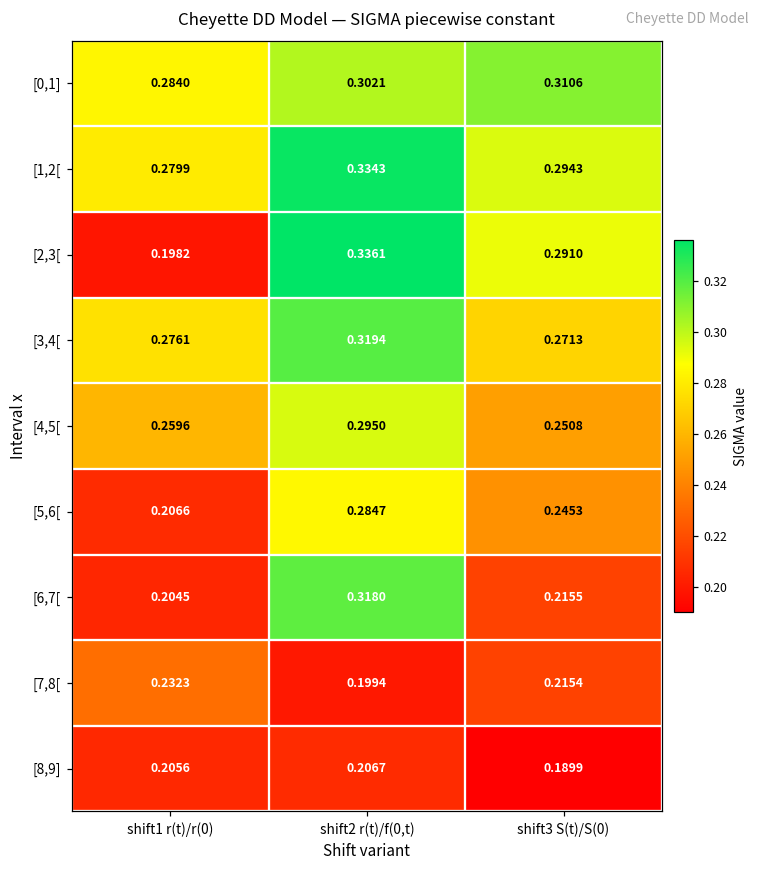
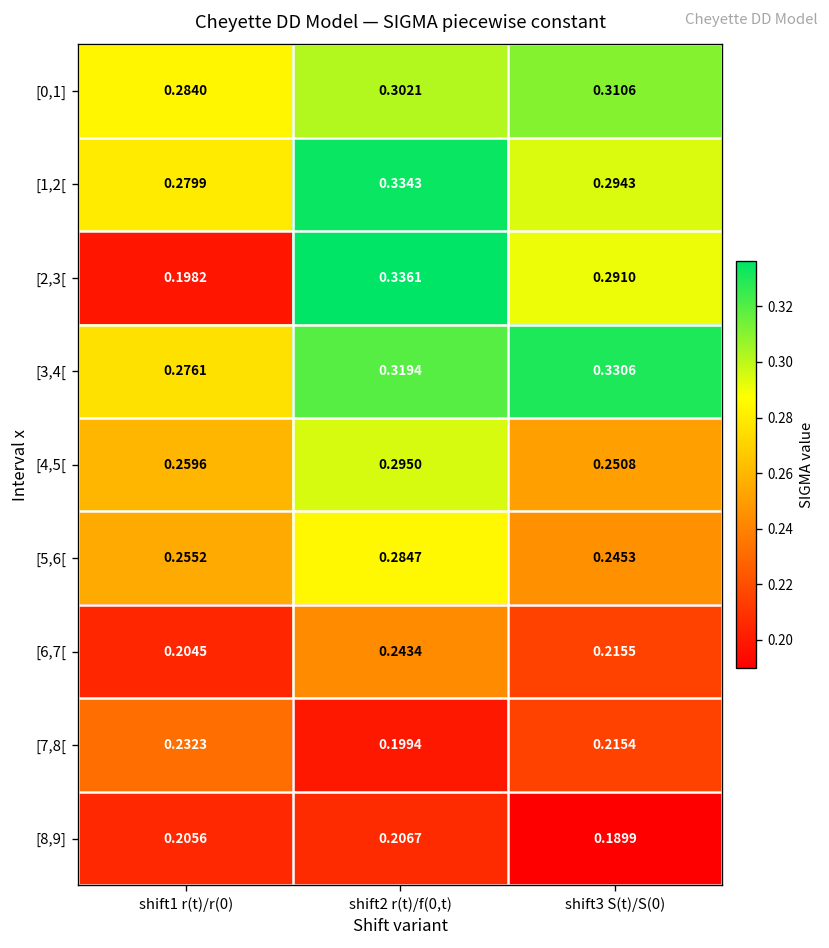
[3,4[, shift3 S(t)/S(0): 0.2713 -> 0.3306
[5,6[, shift1 r(t)/r(0): 0.2066 -> 0.2552
[6,7[, shift2 r(t)/f(0,t): 0.3180 -> 0.2434
